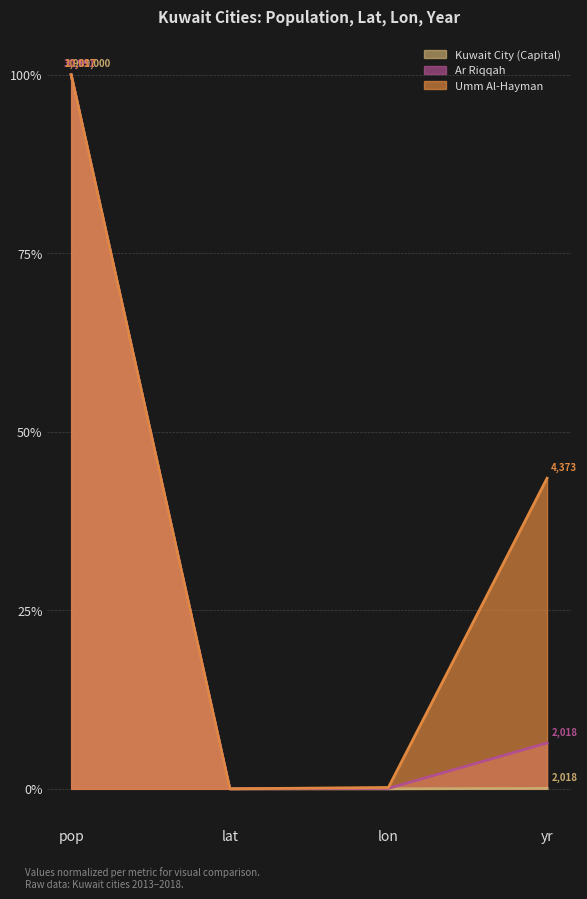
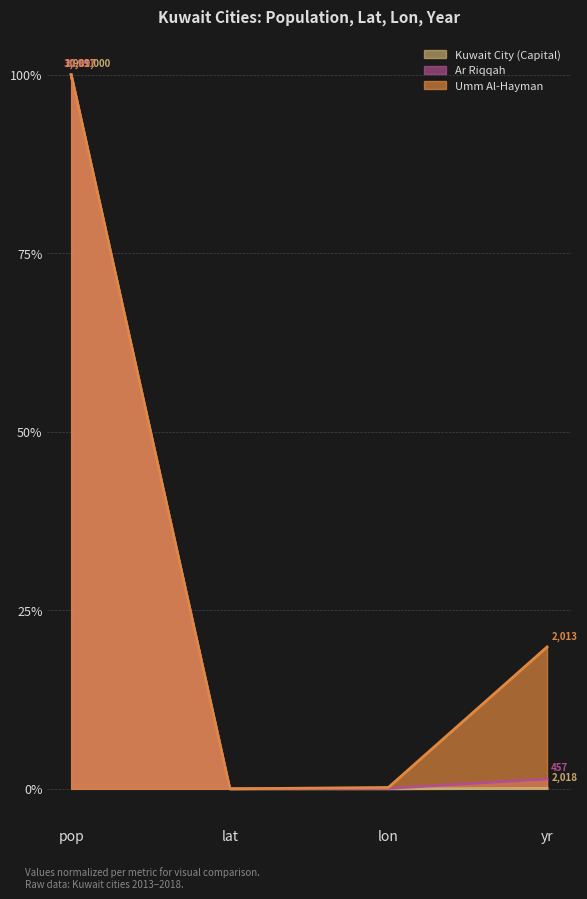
Ar Riqqah, yr: 2,018 -> 457
Umm Al-Hayman, yr: 4,373 -> 2,013
